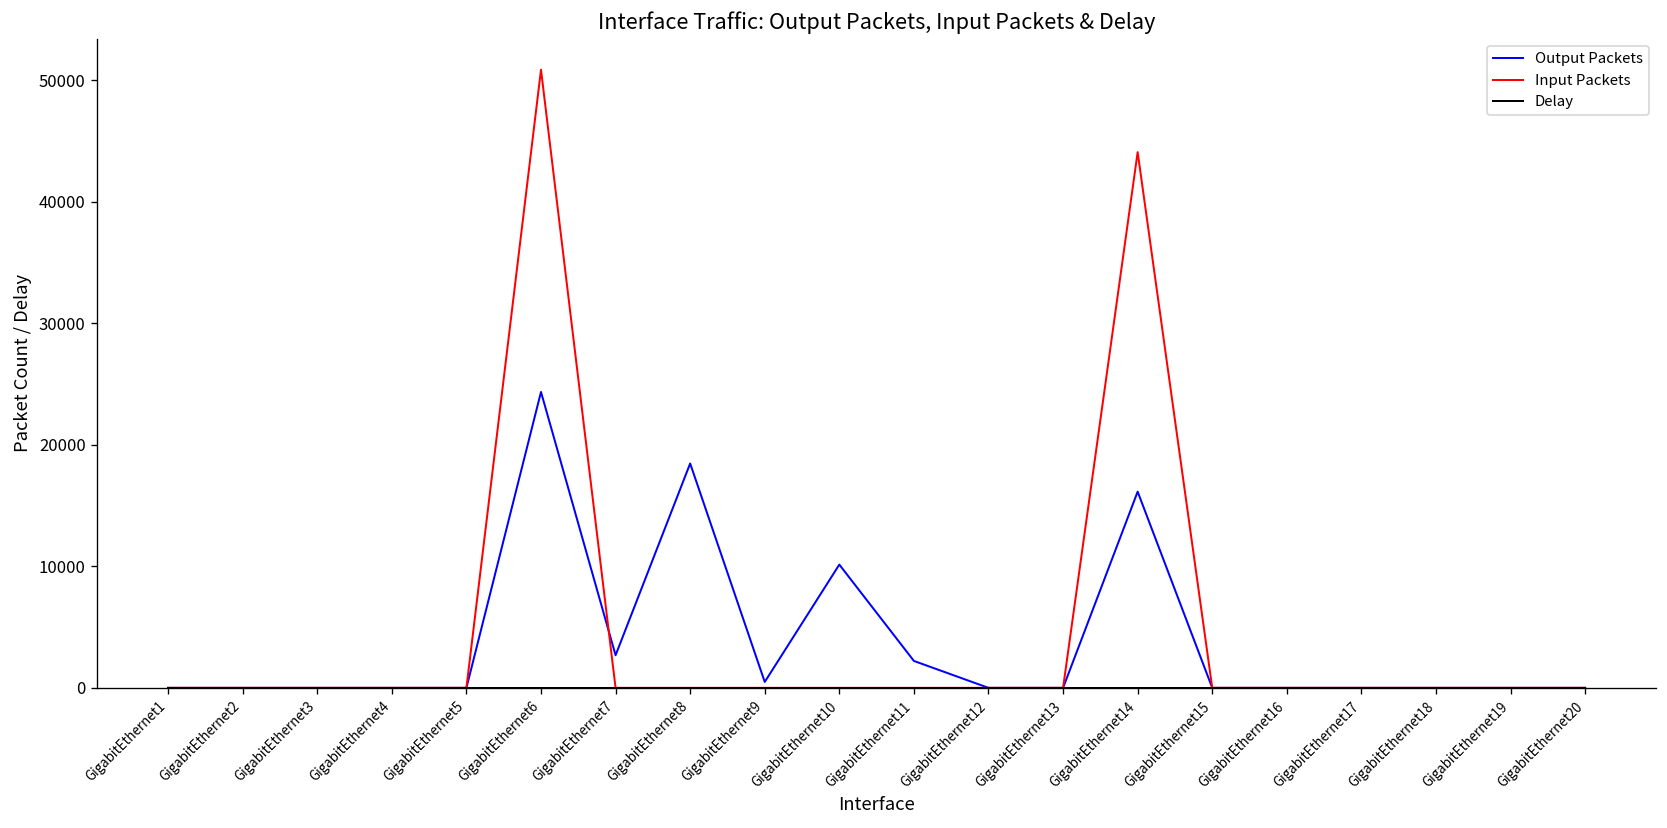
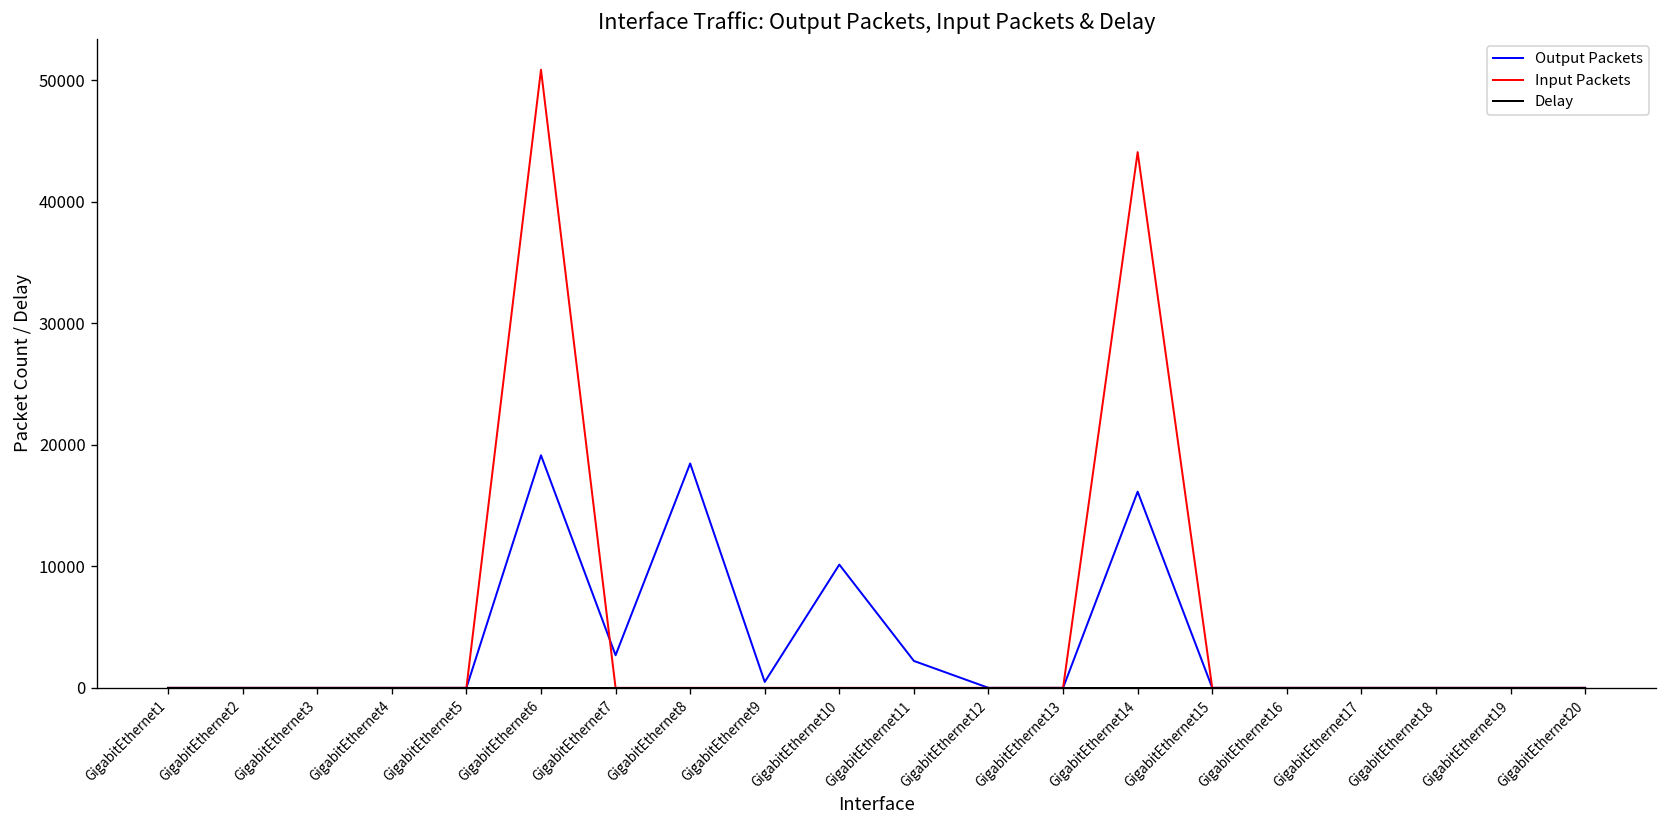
Output Packets, GigabitEthernet6: 24400 -> 19100
